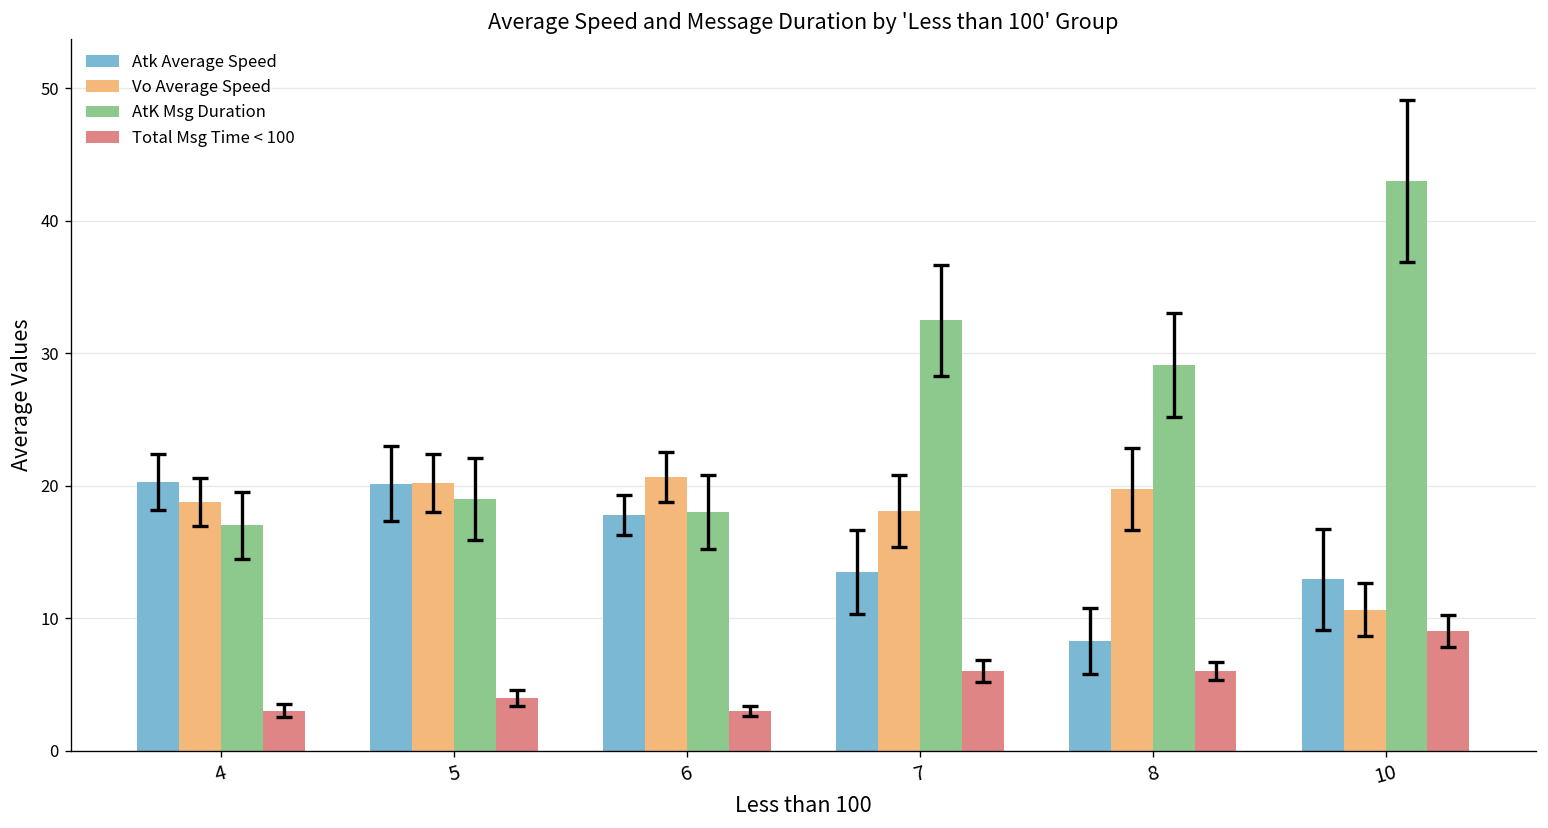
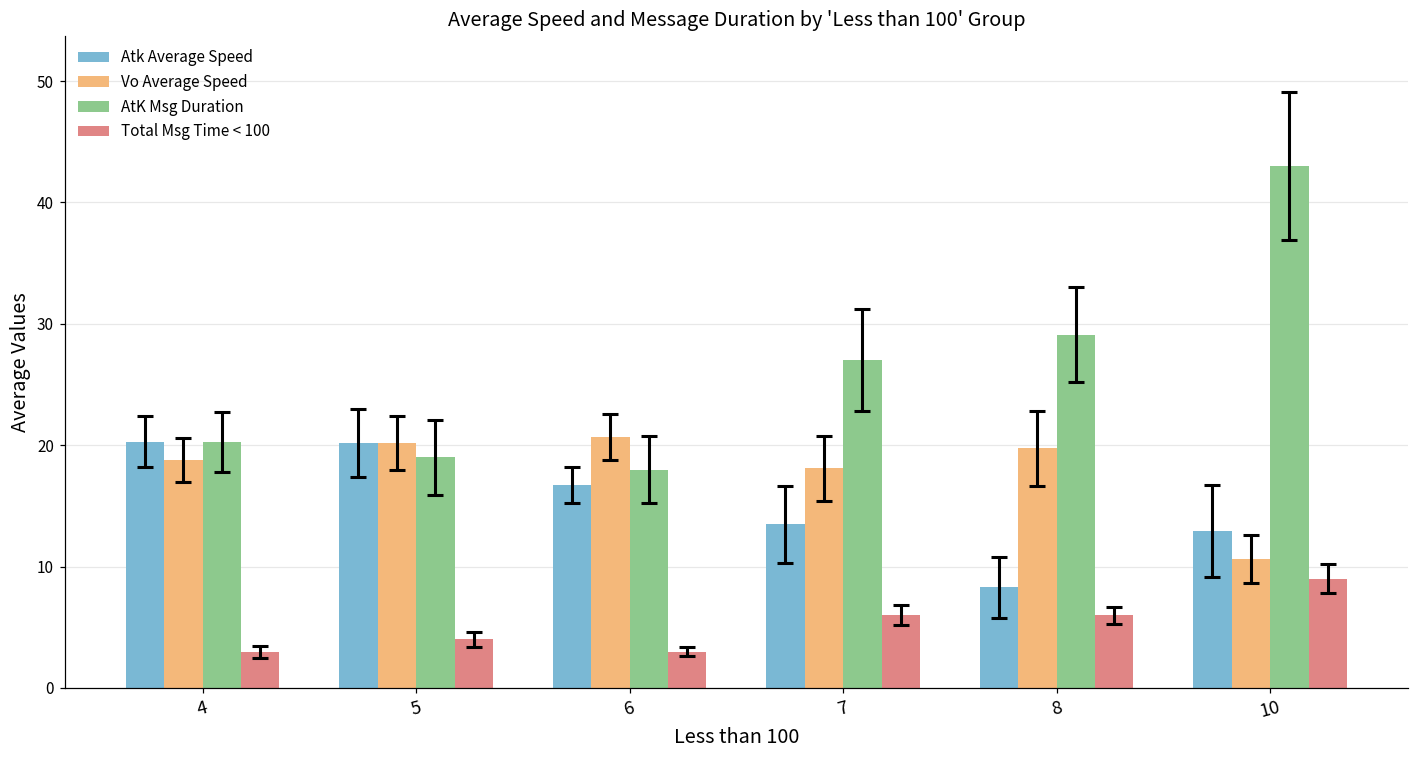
AtK Msg Duration, 4: 17.0 -> 20.3
Atk Average Speed, 6: 17.8 -> 16.7
AtK Msg Duration, 7: 32.5 -> 27.0
